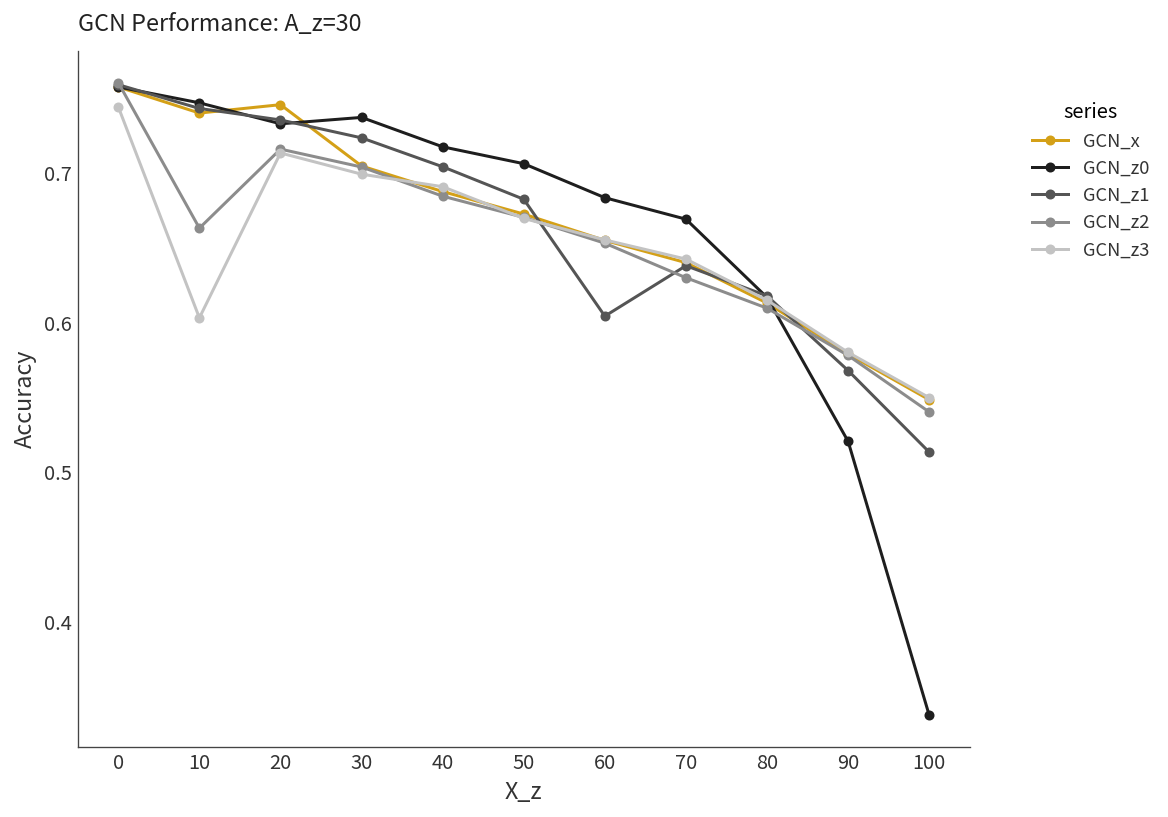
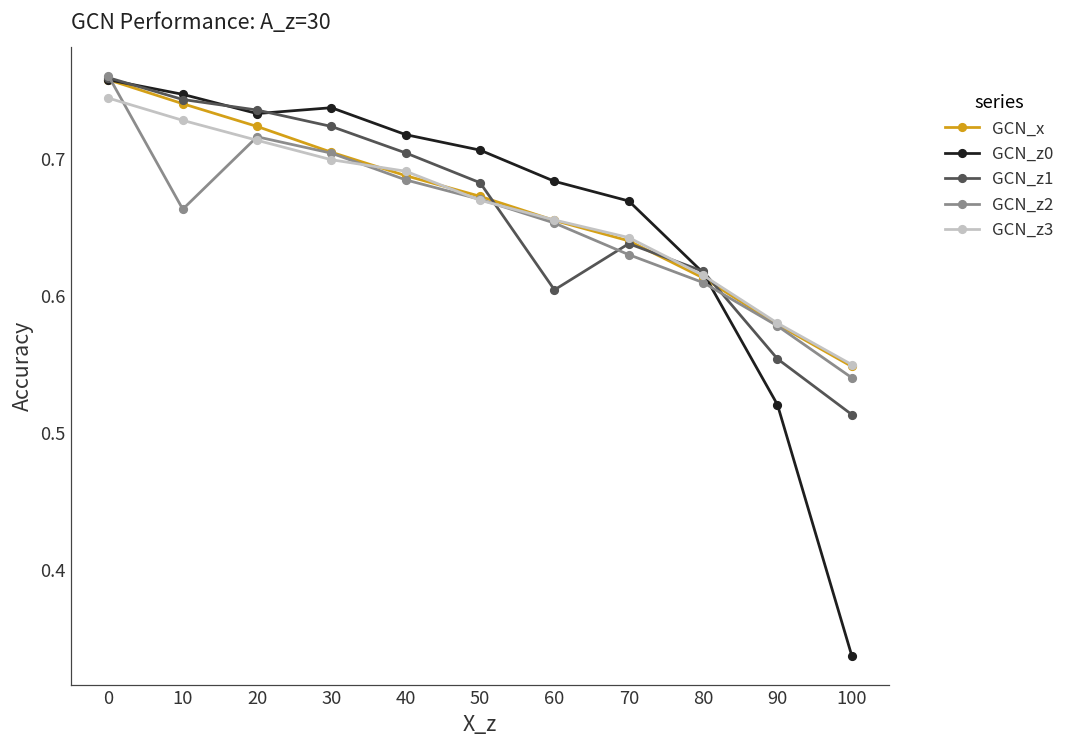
GCN_z3, 10: 0.603 -> 0.728
GCN_x, 20: 0.746 -> 0.724
GCN_z1, 90: 0.568 -> 0.554
